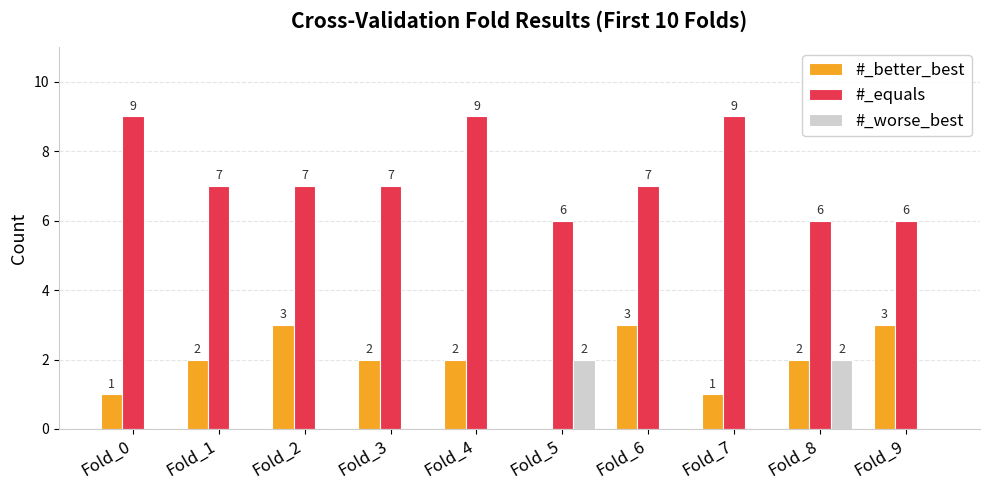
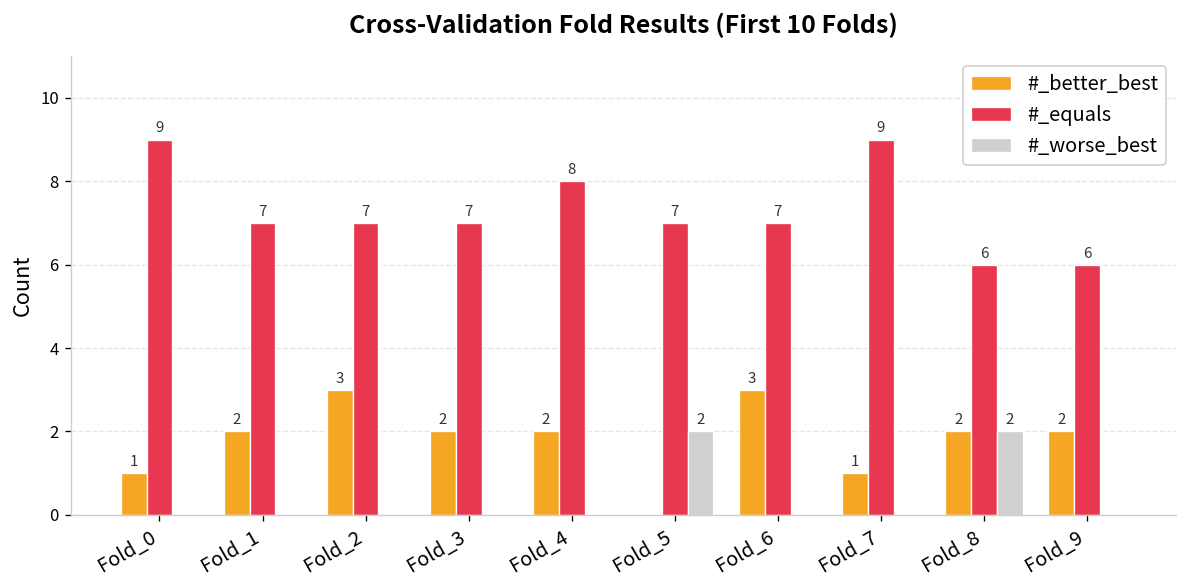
#_equals, Fold_4: 9 -> 8
#_equals, Fold_5: 6 -> 7
#_better_best, Fold_9: 3 -> 2
